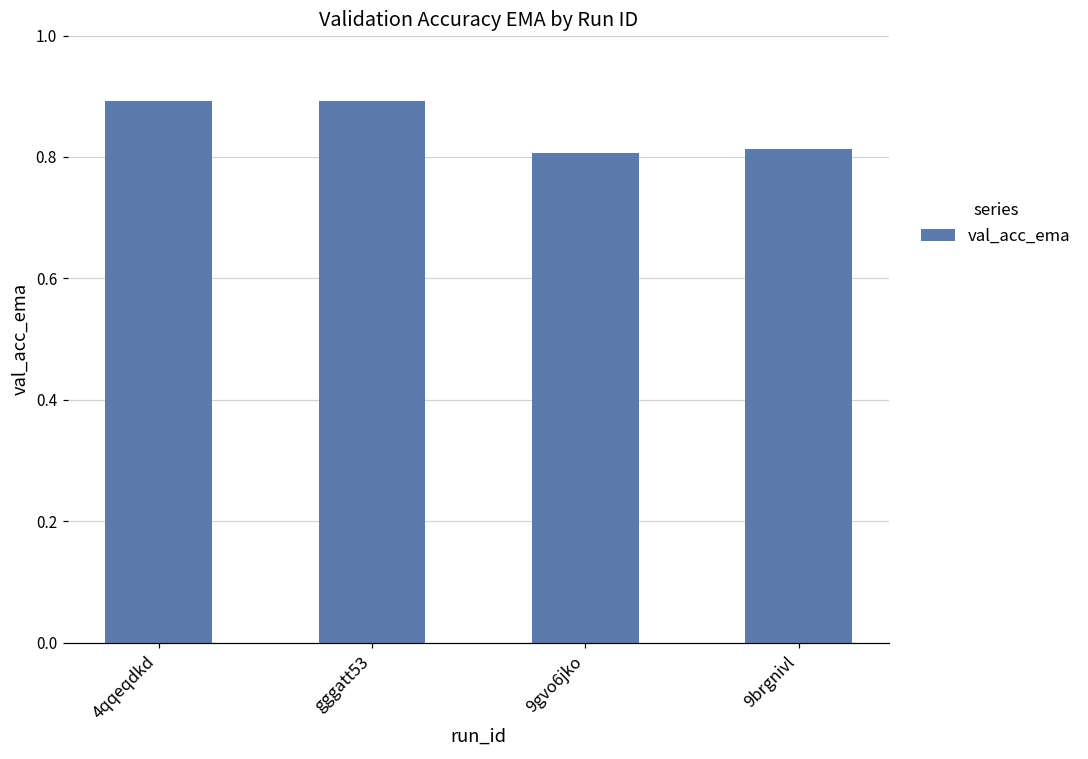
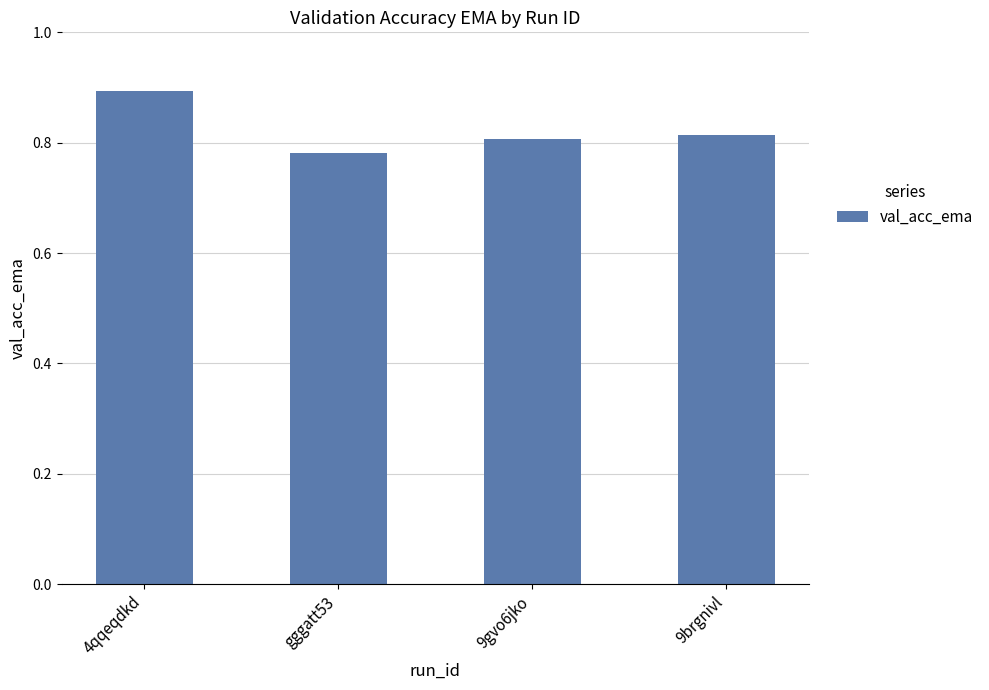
gggatt53: 0.89 -> 0.78
